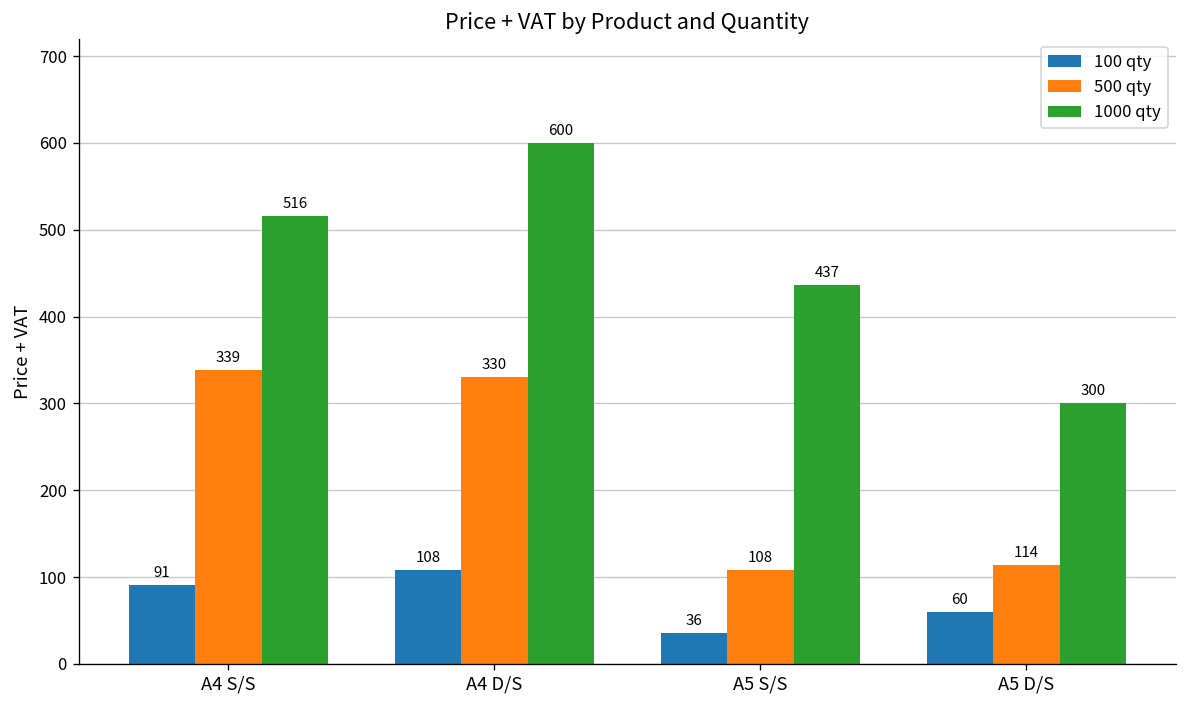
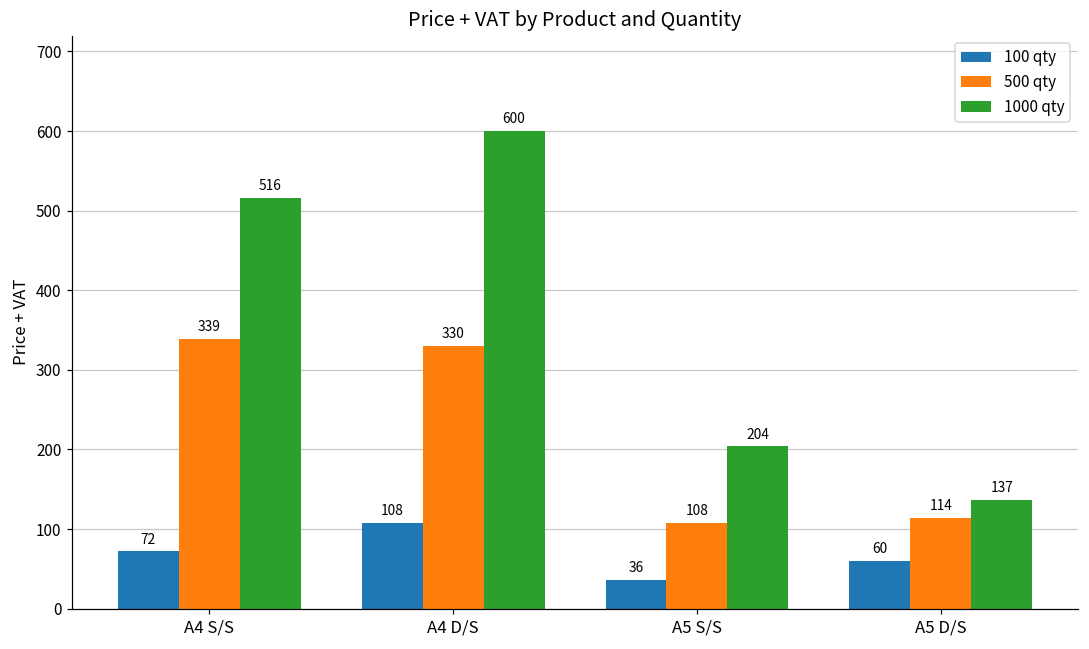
100 qty, A4 S/S: 91 -> 72
1000 qty, A5 S/S: 437 -> 204
1000 qty, A5 D/S: 300 -> 137
